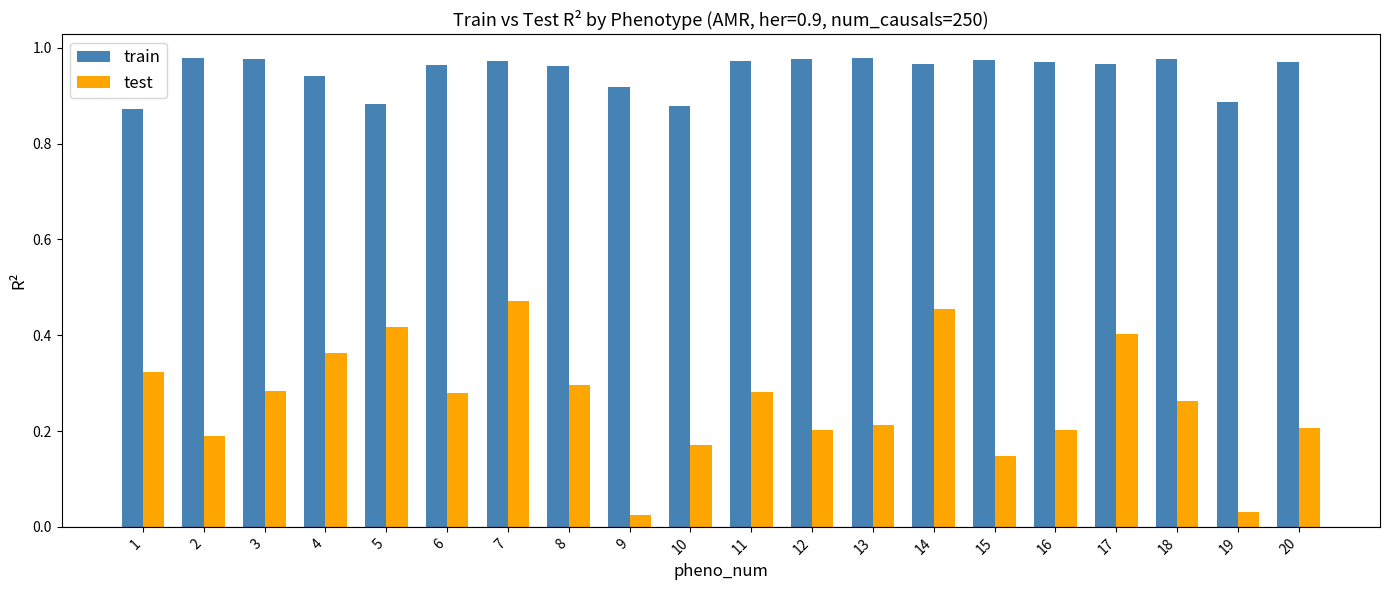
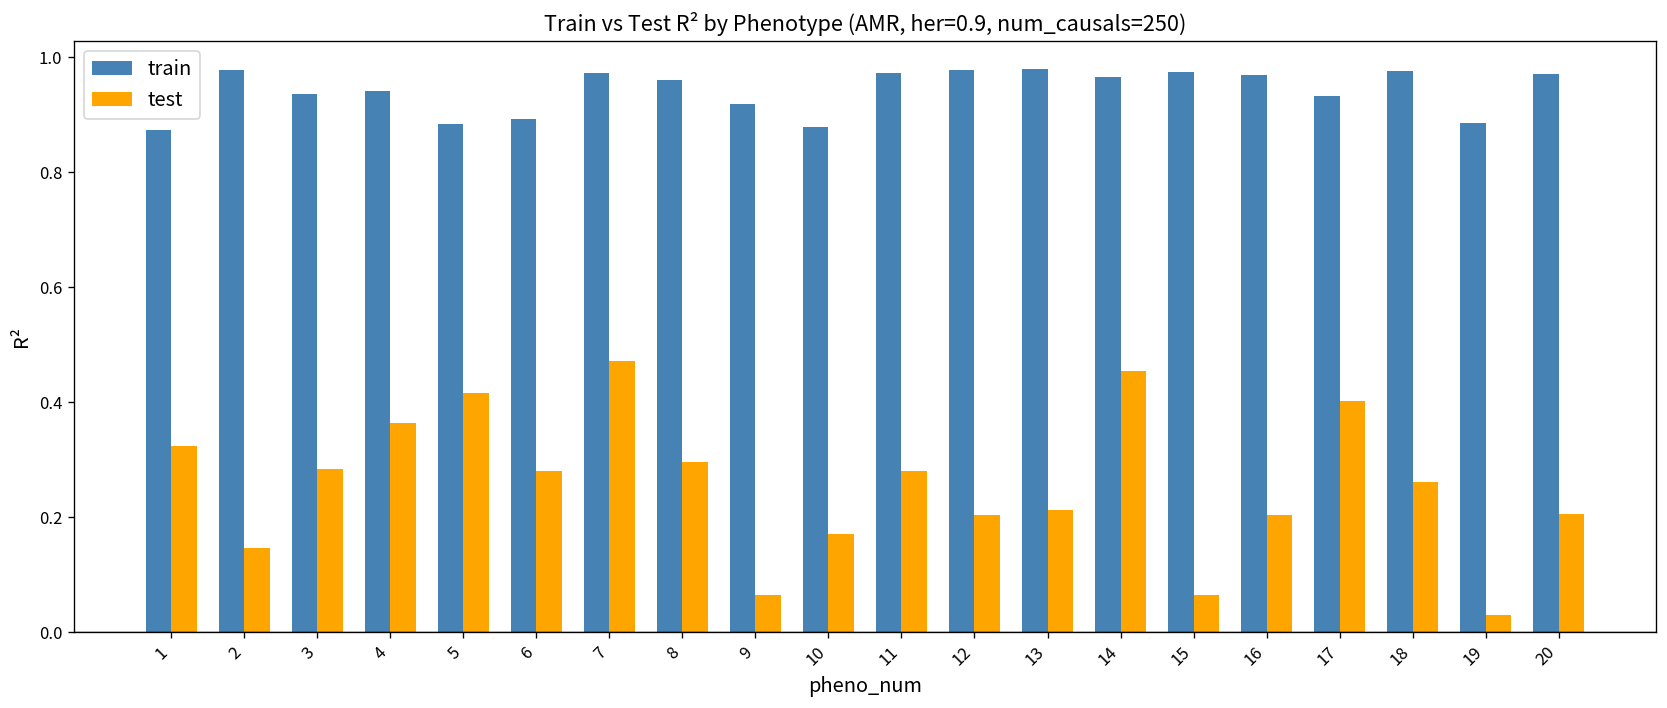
test, 2: 0.19 -> 0.15
train, 3: 0.98 -> 0.94
train, 6: 0.96 -> 0.89
test, 9: 0.03 -> 0.06
test, 15: 0.15 -> 0.06
train, 17: 0.97 -> 0.93
